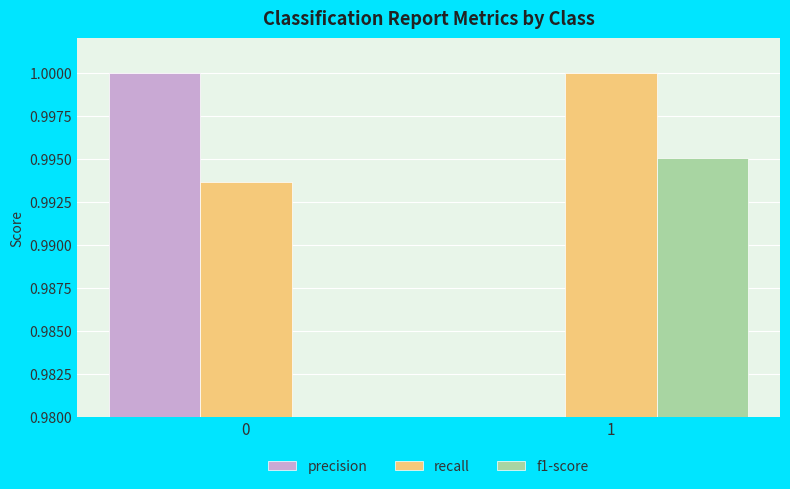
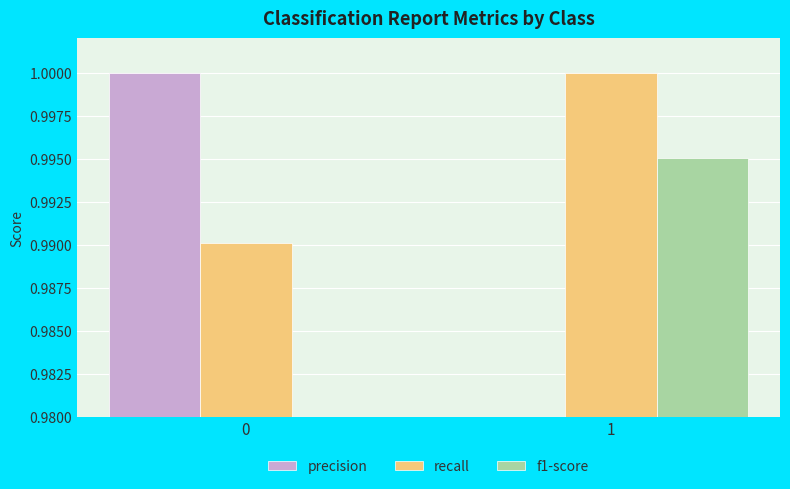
recall, 0: 0.9937 -> 0.9901
